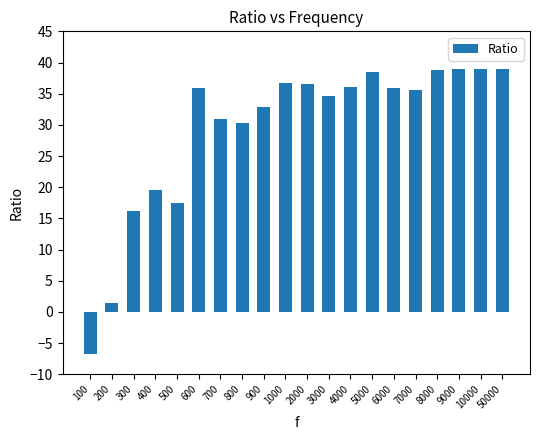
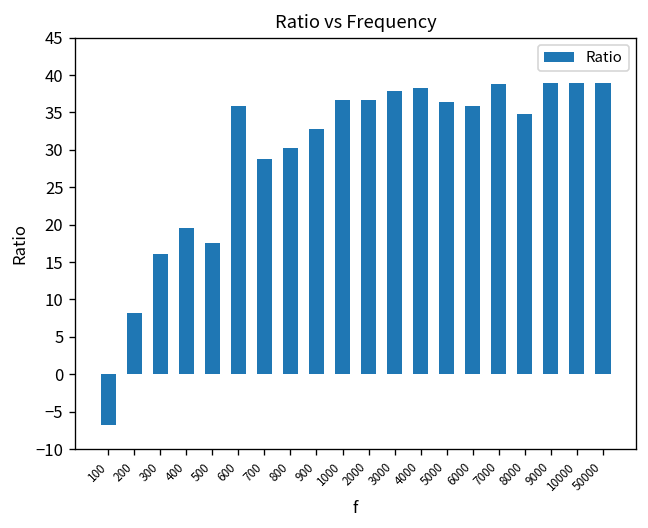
200: 1 -> 8
700: 31 -> 29
3000: 35 -> 38
4000: 36 -> 38
5000: 39 -> 36
7000: 36 -> 39
8000: 39 -> 35
